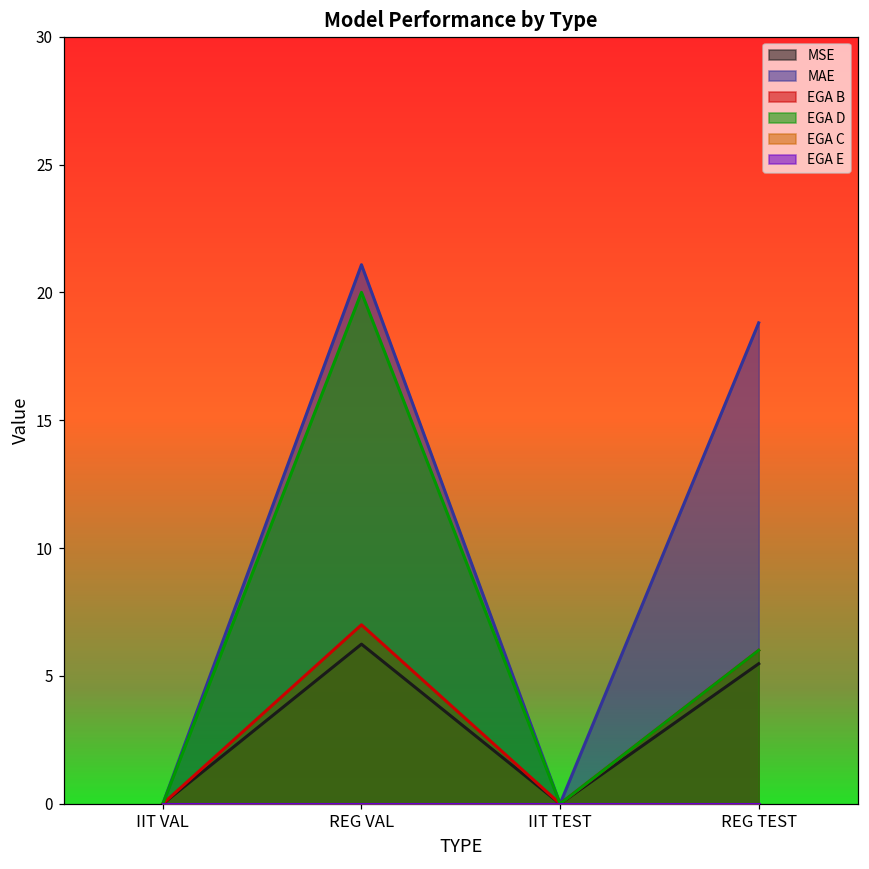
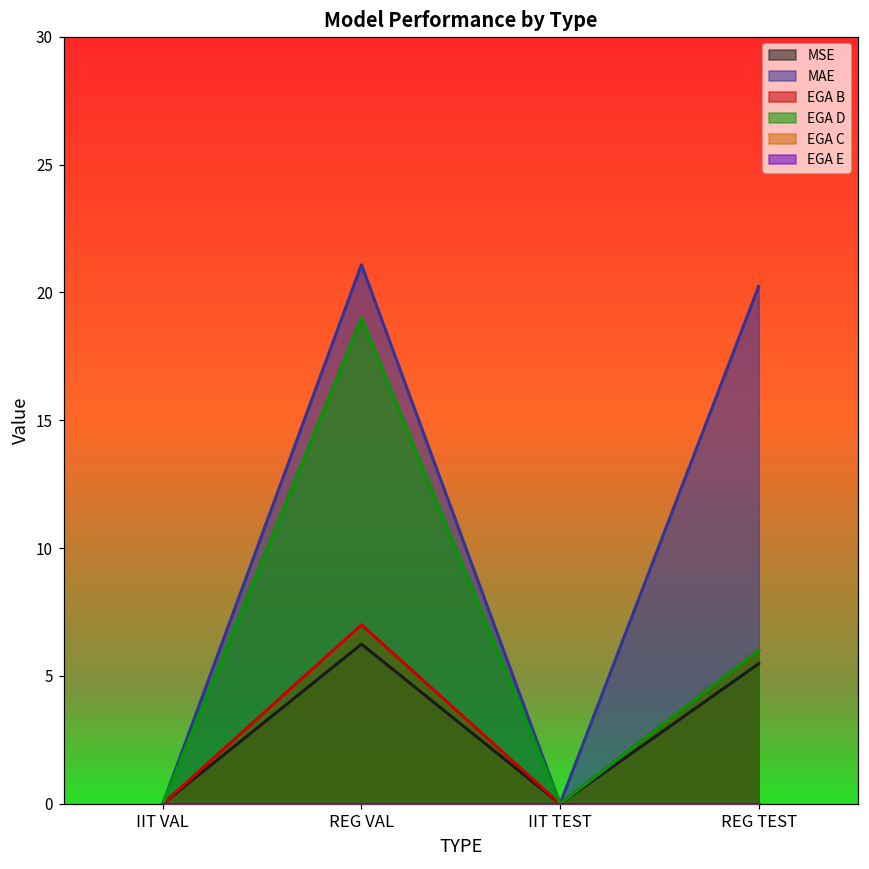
EGA D, REG VAL: 20 -> 19
MAE, REG TEST: 18.8 -> 20.2
